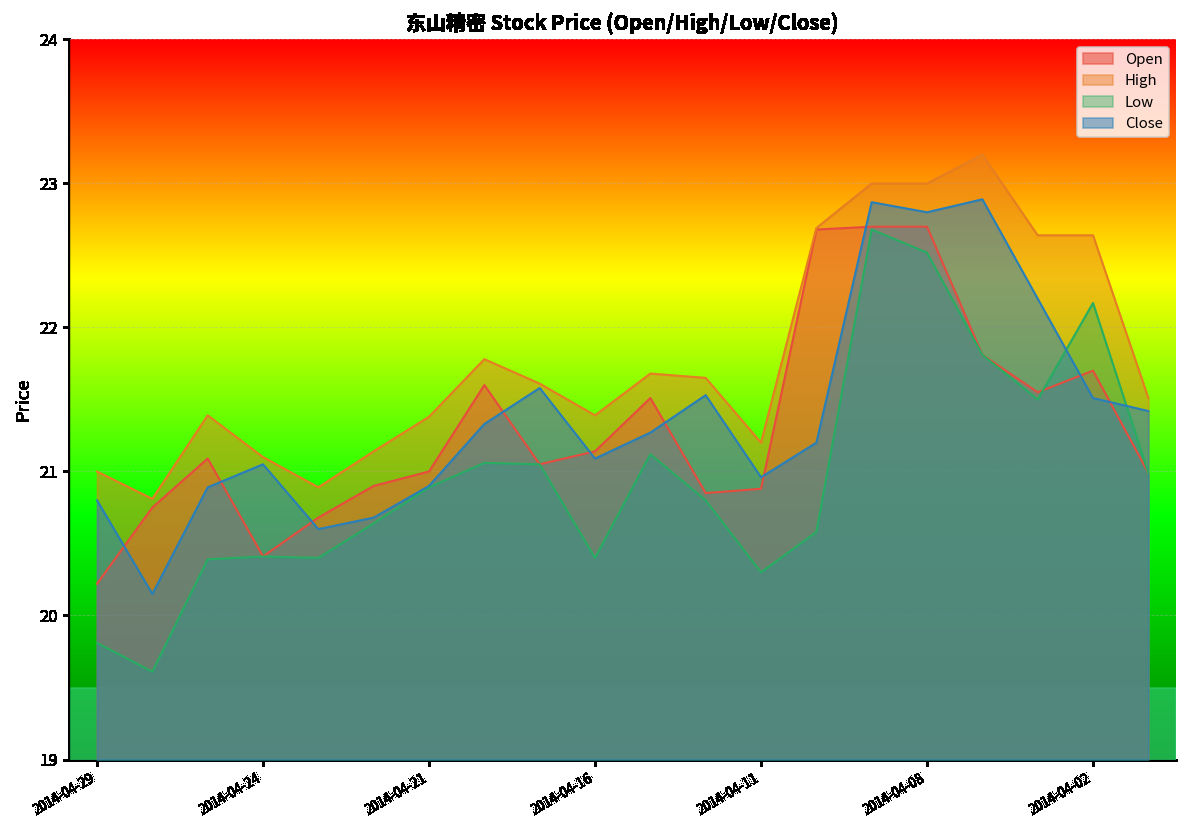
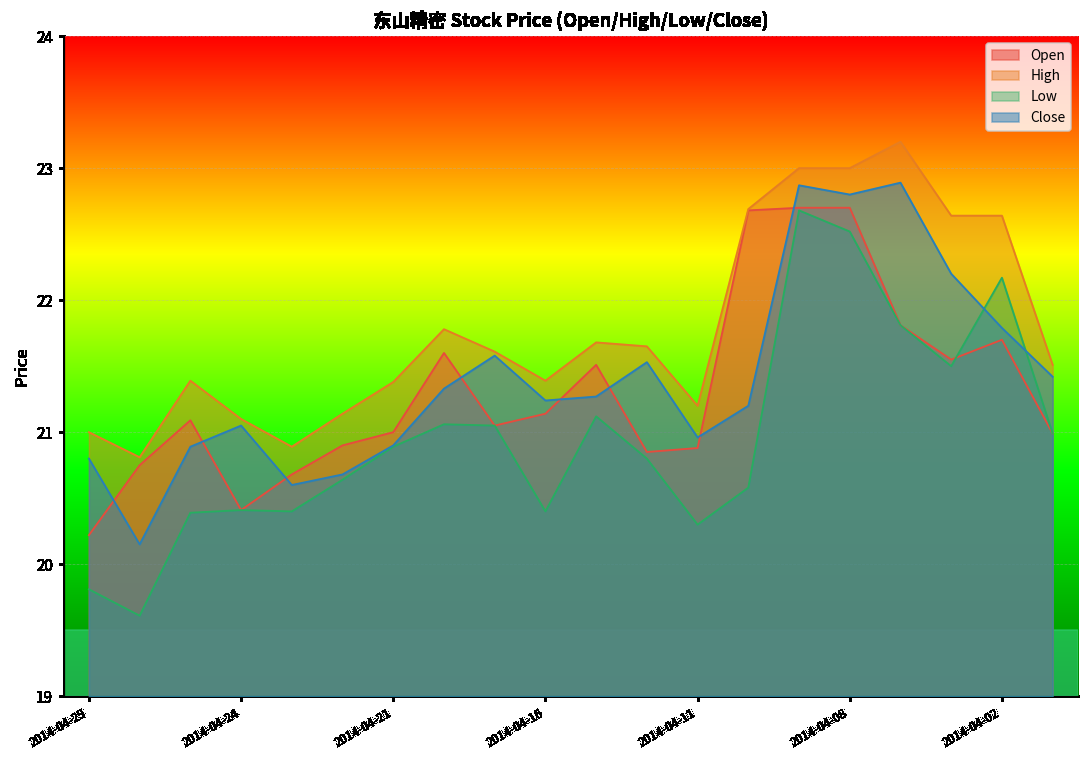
Close, 2014-04-16: 21.09 -> 21.24
Close, 2014-04-02: 21.51 -> 21.79
